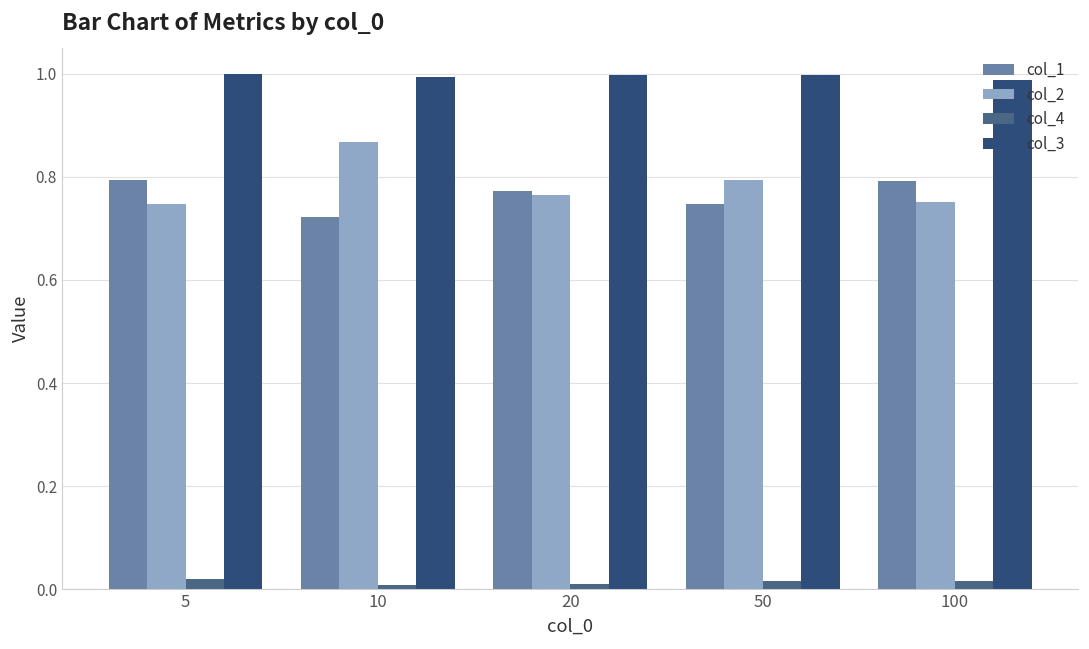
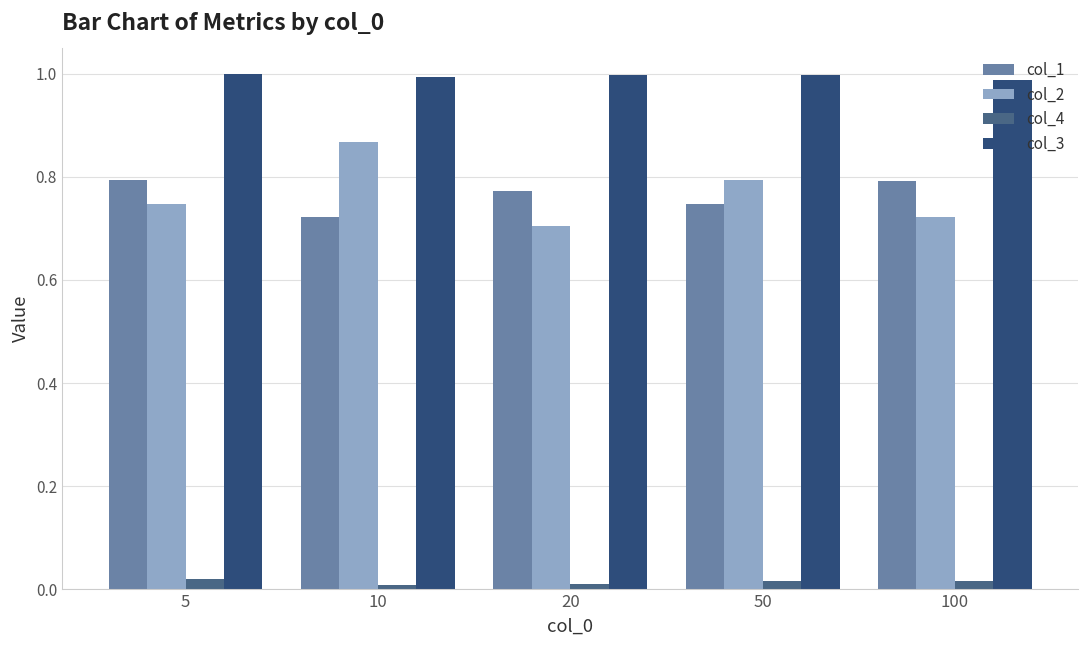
col_2, 20: 0.76 -> 0.70
col_2, 100: 0.75 -> 0.72
